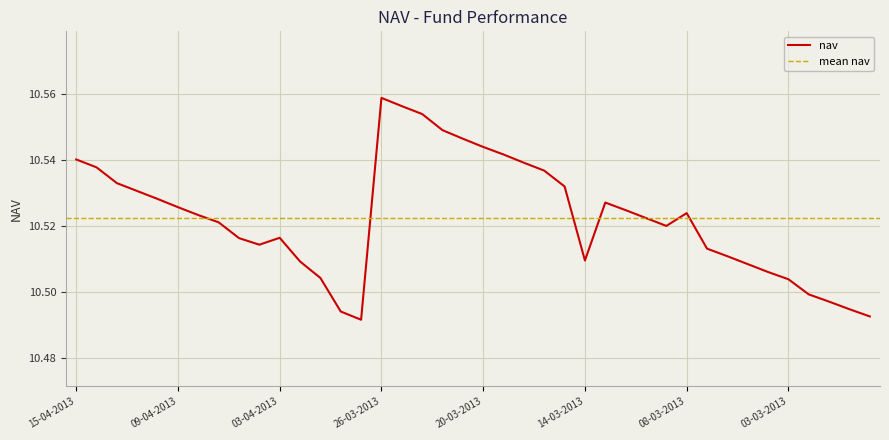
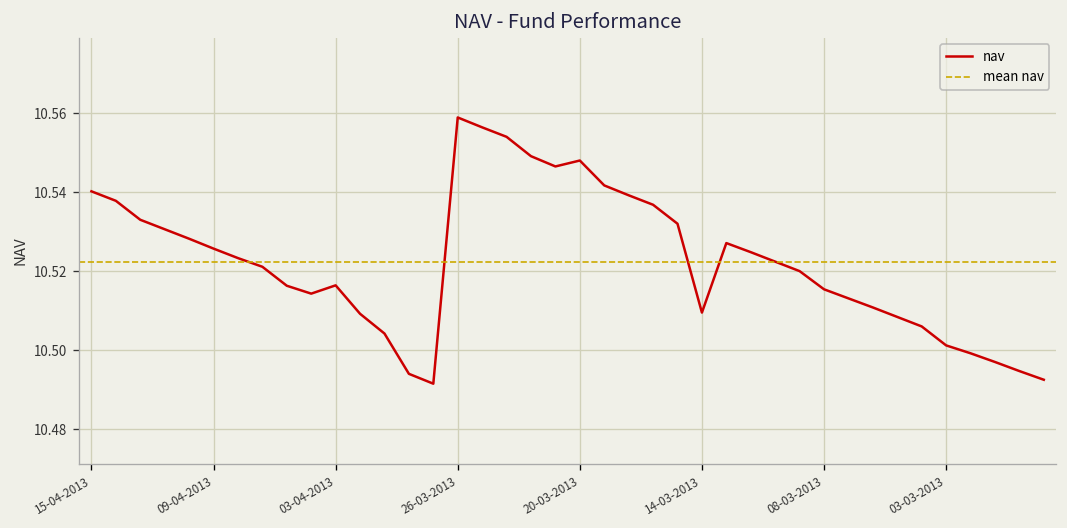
20-03-2013: 10.544 -> 10.548
08-03-2013: 10.524 -> 10.515
03-03-2013: 10.504 -> 10.501
